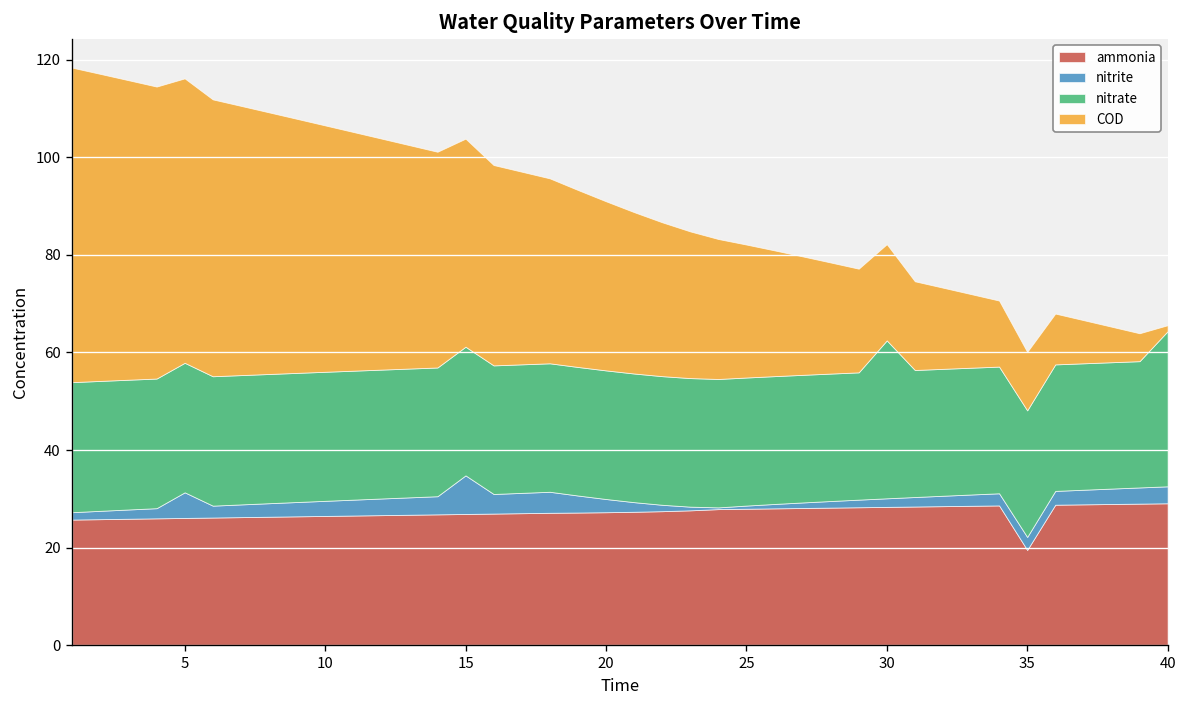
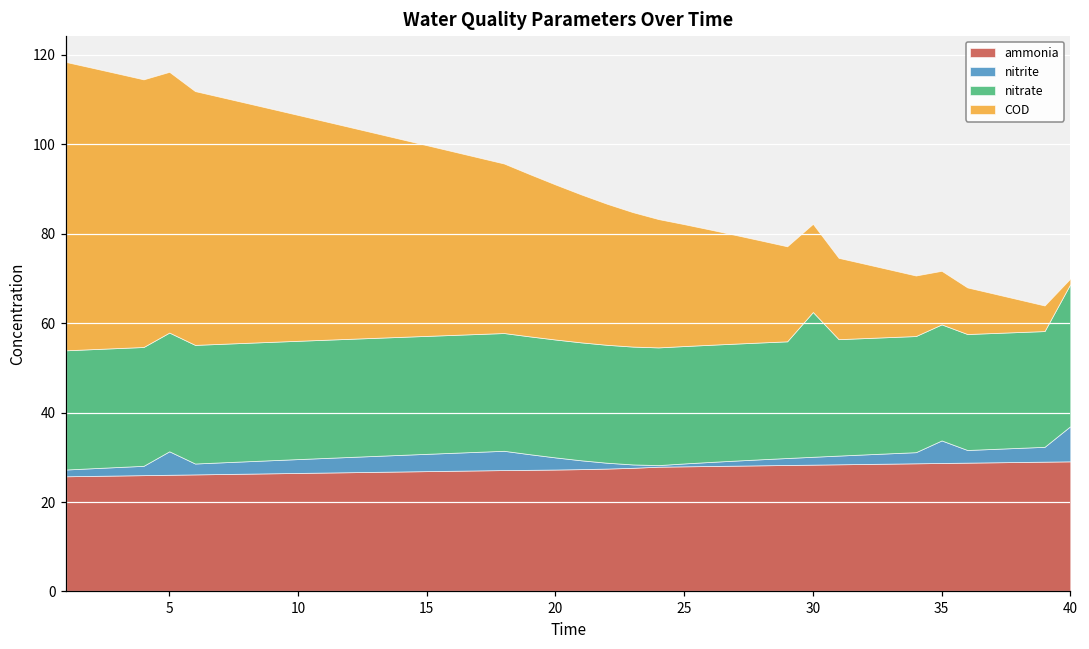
nitrite, 15: 8 -> 4
ammonia, 35: 20 -> 29
nitrite, 35: 3 -> 5
nitrite, 40: 3 -> 8
